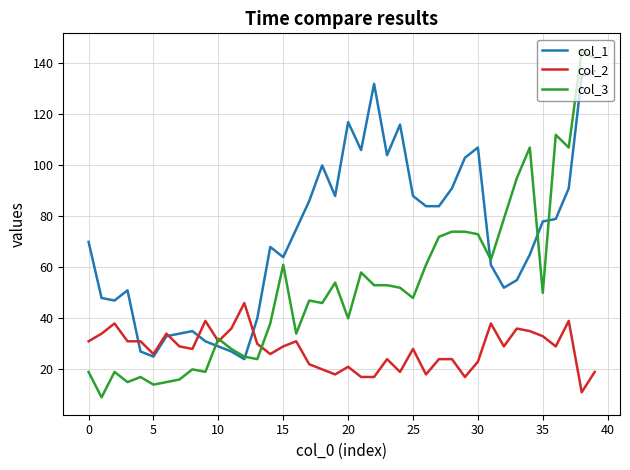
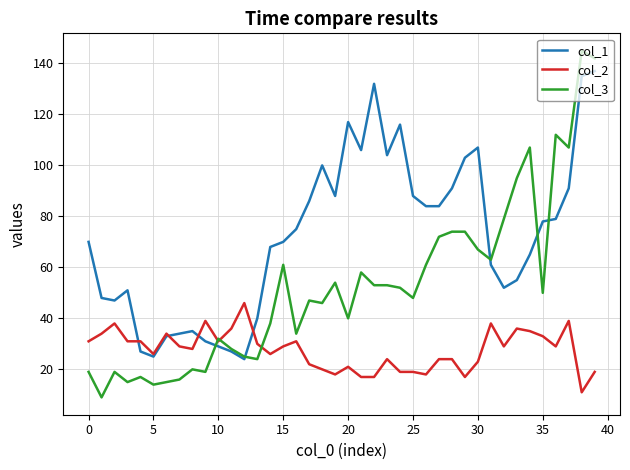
col_1, 15: 64 -> 70
col_2, 25: 28 -> 19
col_3, 30: 73 -> 67
